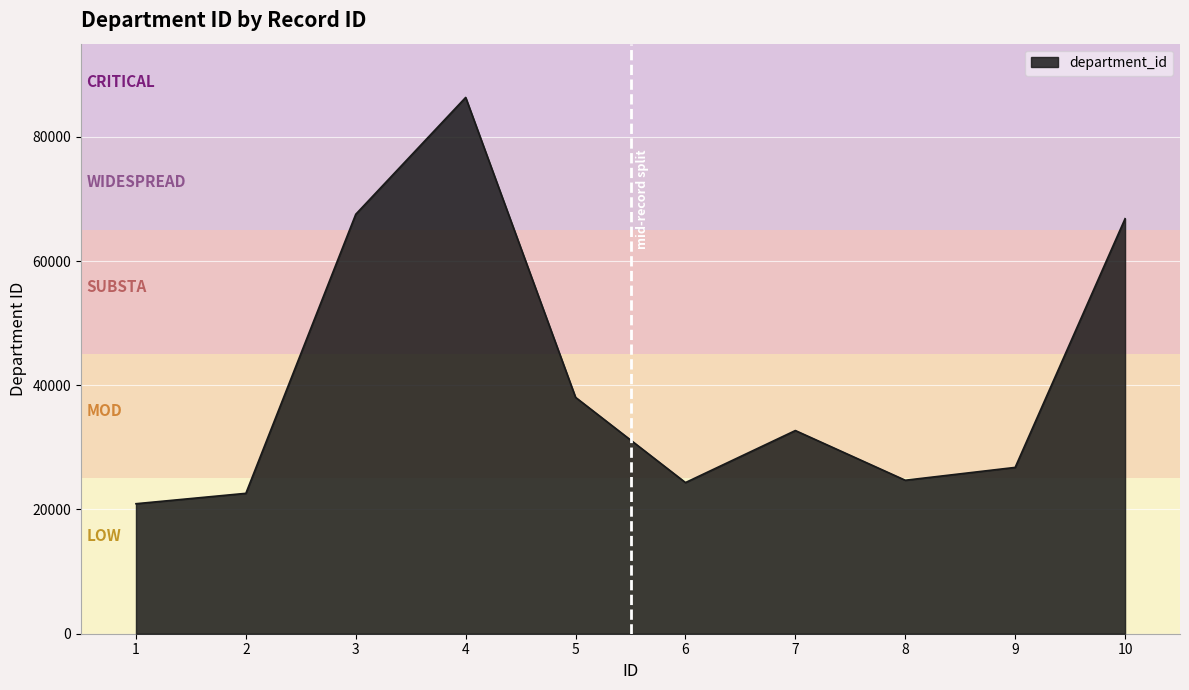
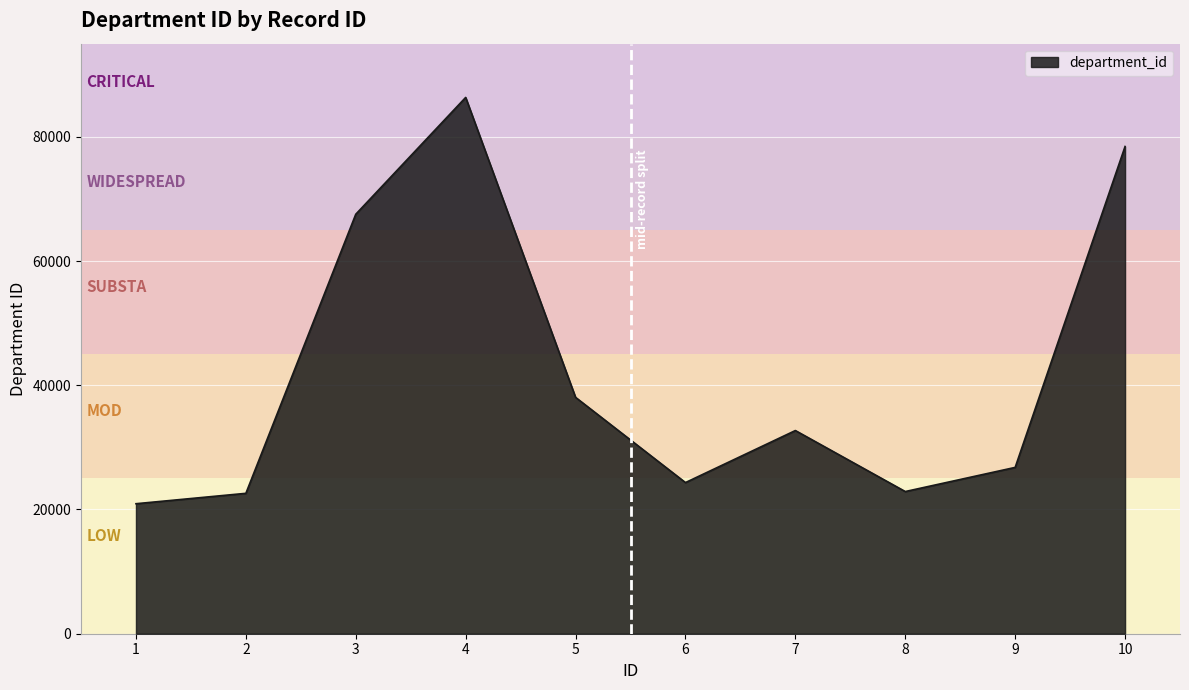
8: 25000 -> 23000
10: 67000 -> 78000
